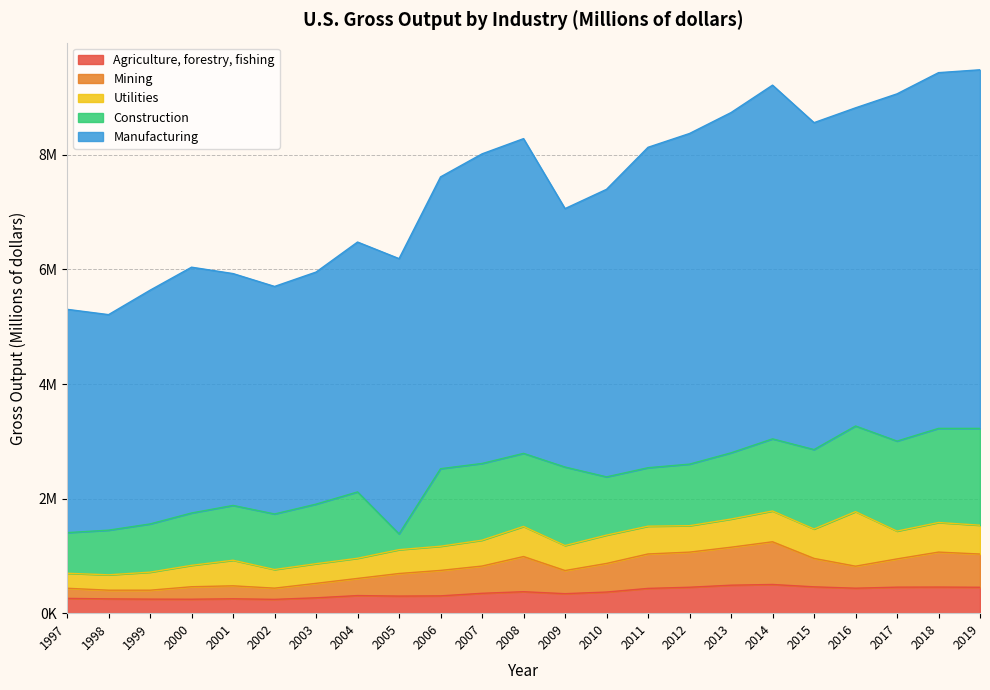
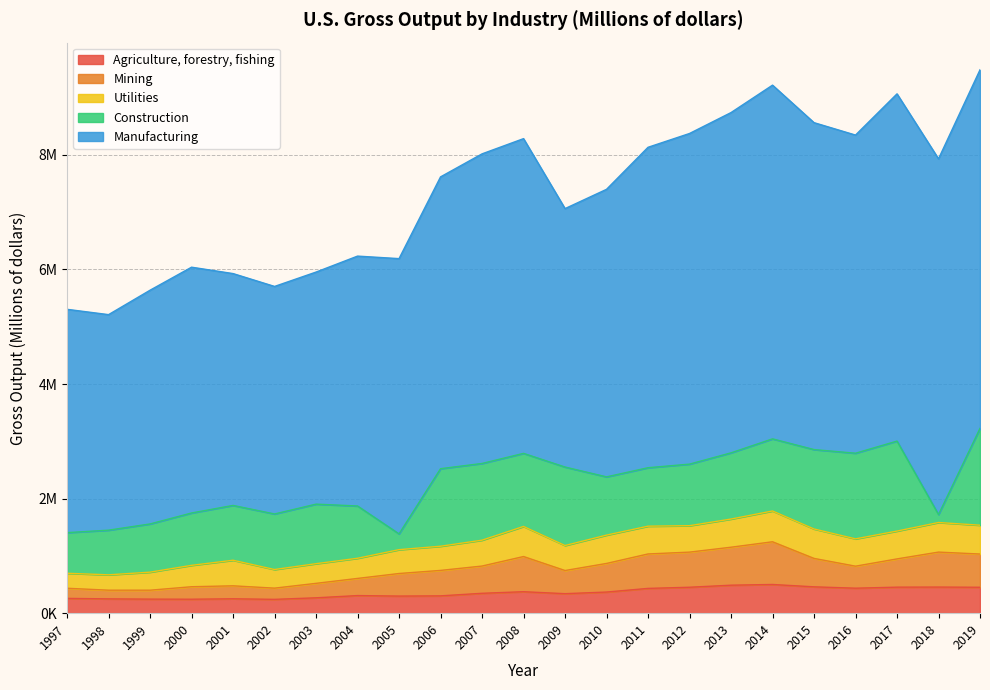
Construction, 2004: 1200000 -> 900000
Utilities, 2016: 1000000 -> 500000
Construction, 2018: 1600000 -> 100000
